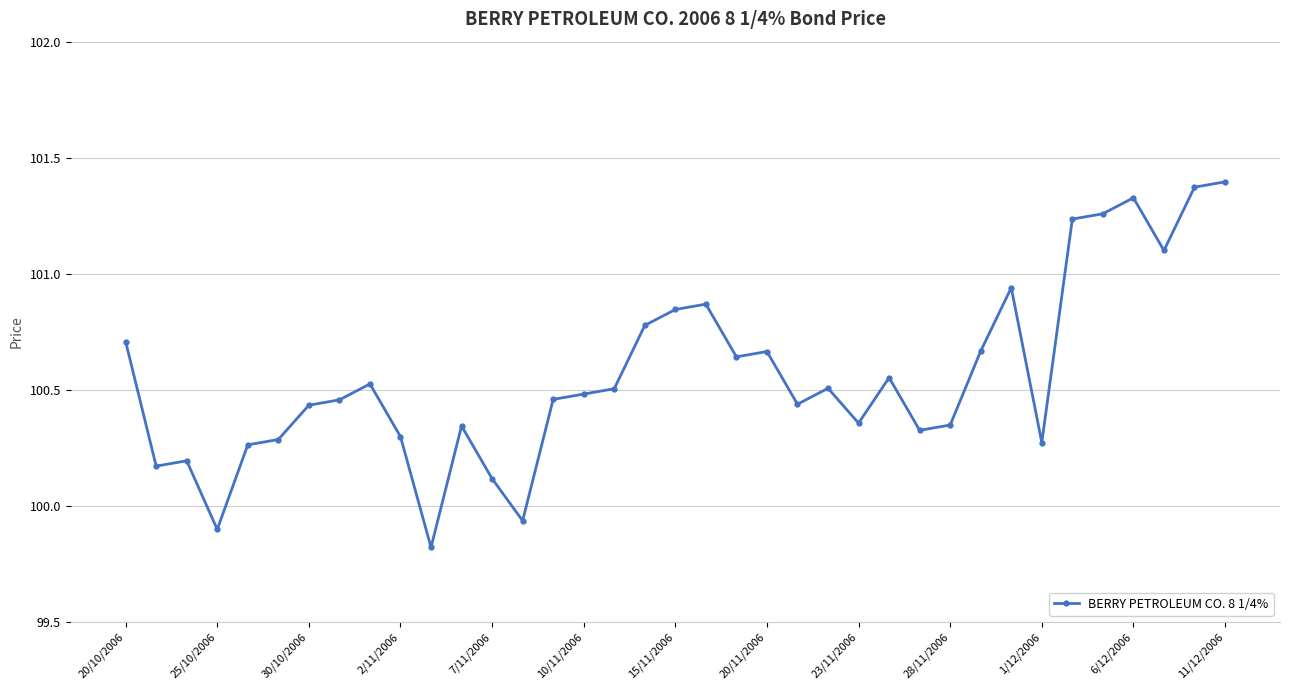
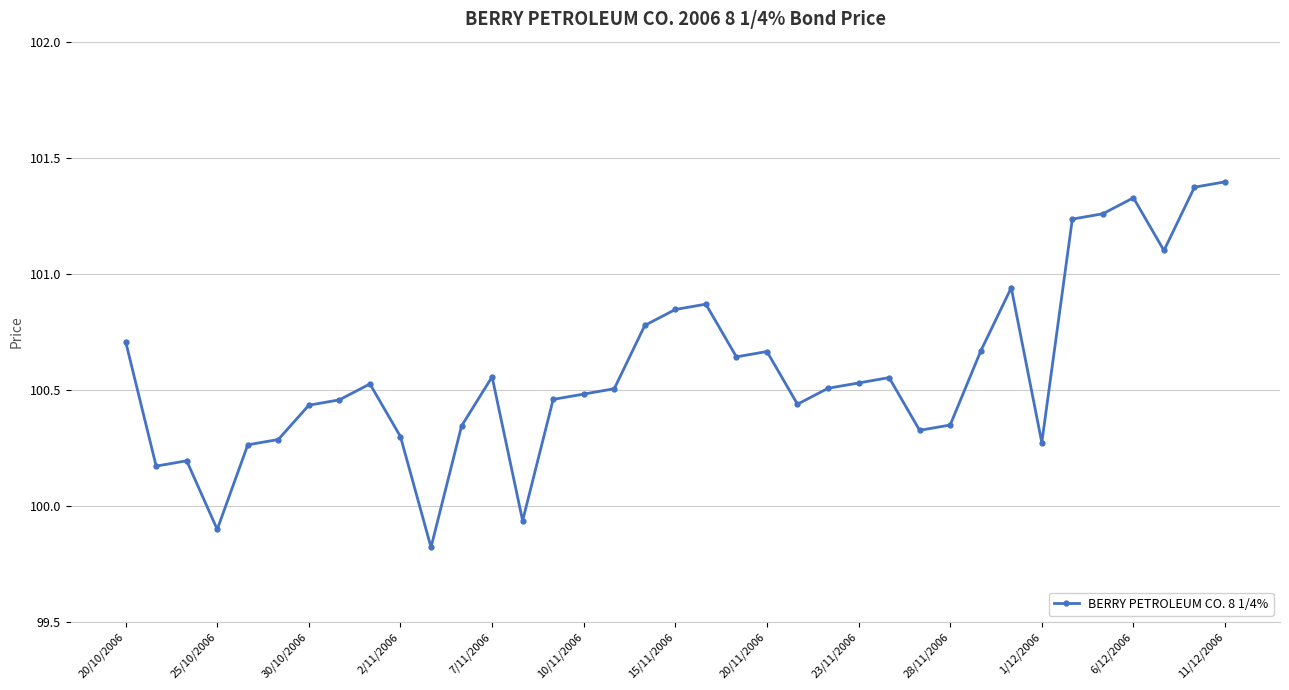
7/11/2006: 100.12 -> 100.56
23/11/2006: 100.36 -> 100.53
